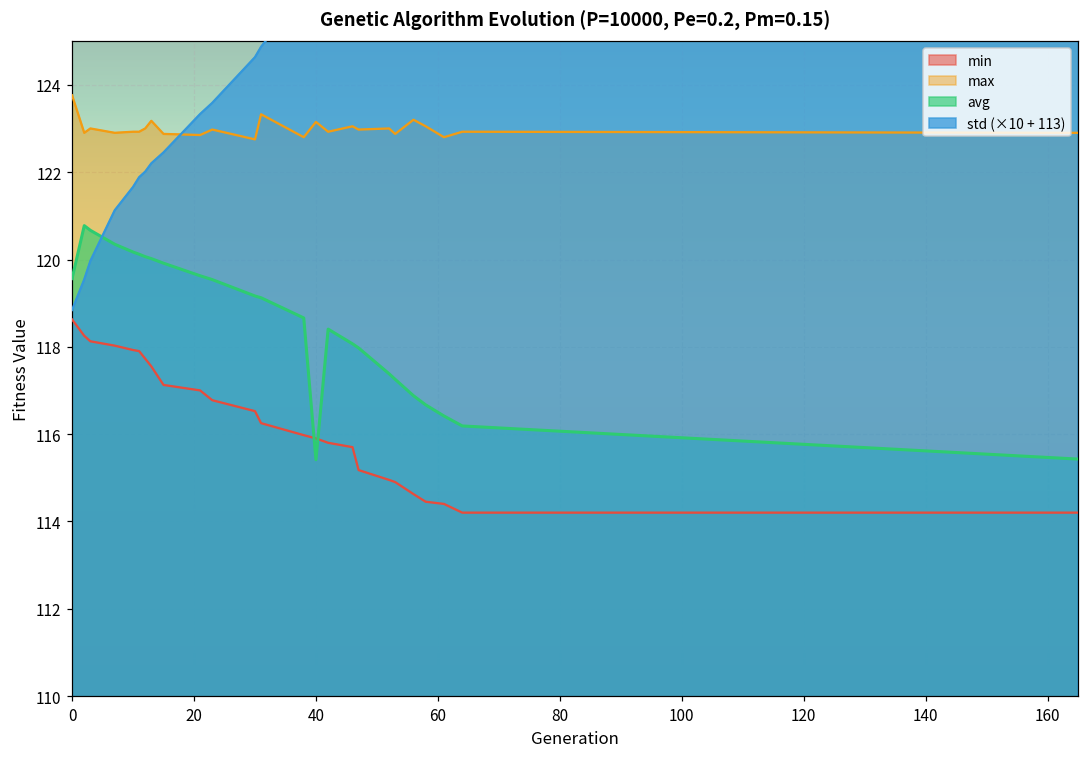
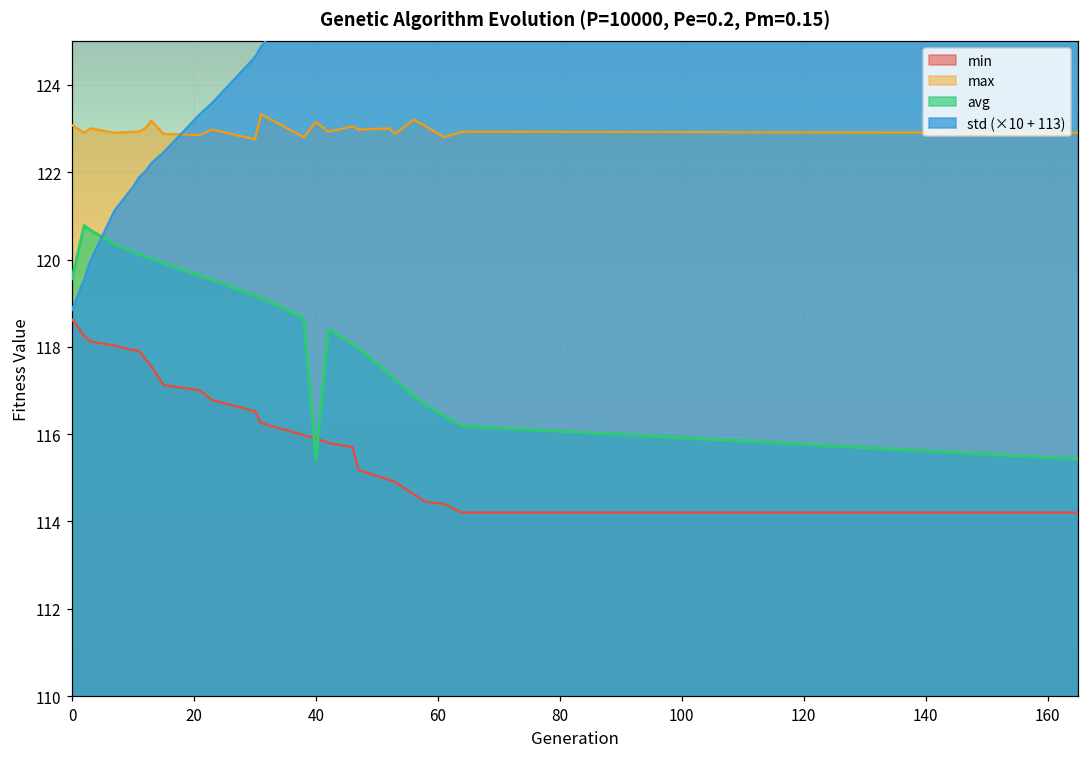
max, 0: 123.8 -> 123.1
